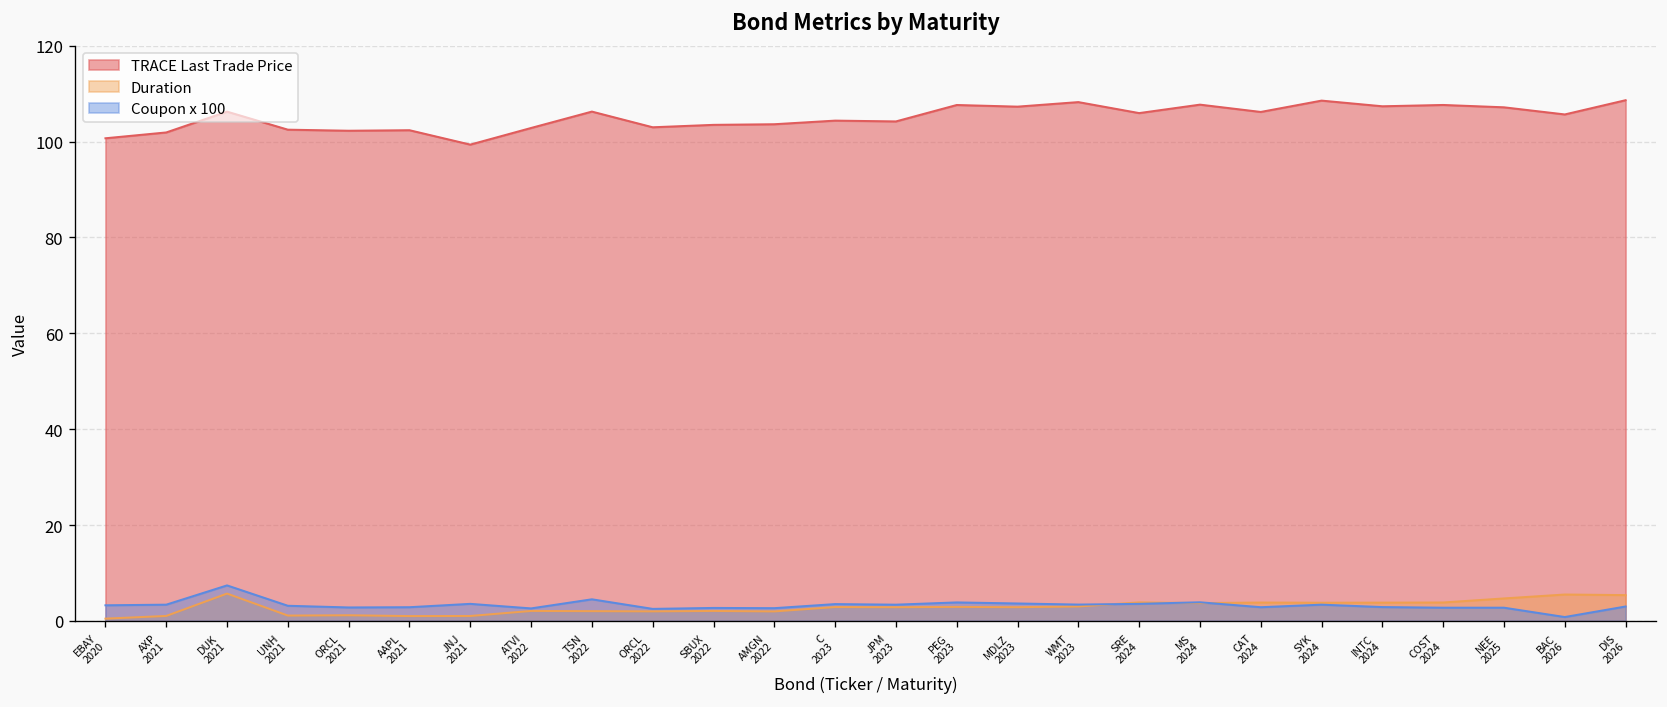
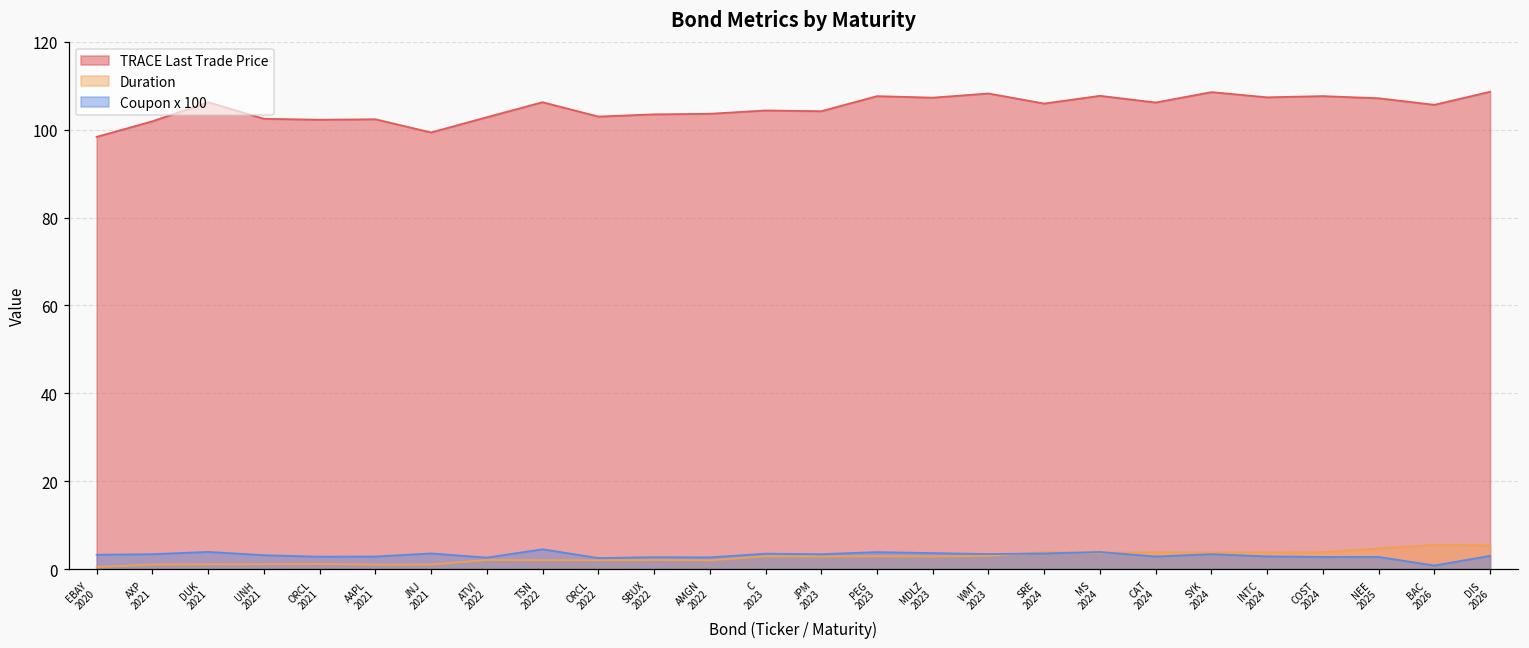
TRACE Last Trade Price, EBAY 2020: 101 -> 98
Duration, DUK 2021: 6 -> 1
Coupon x 100, DUK 2021: 7 -> 4
